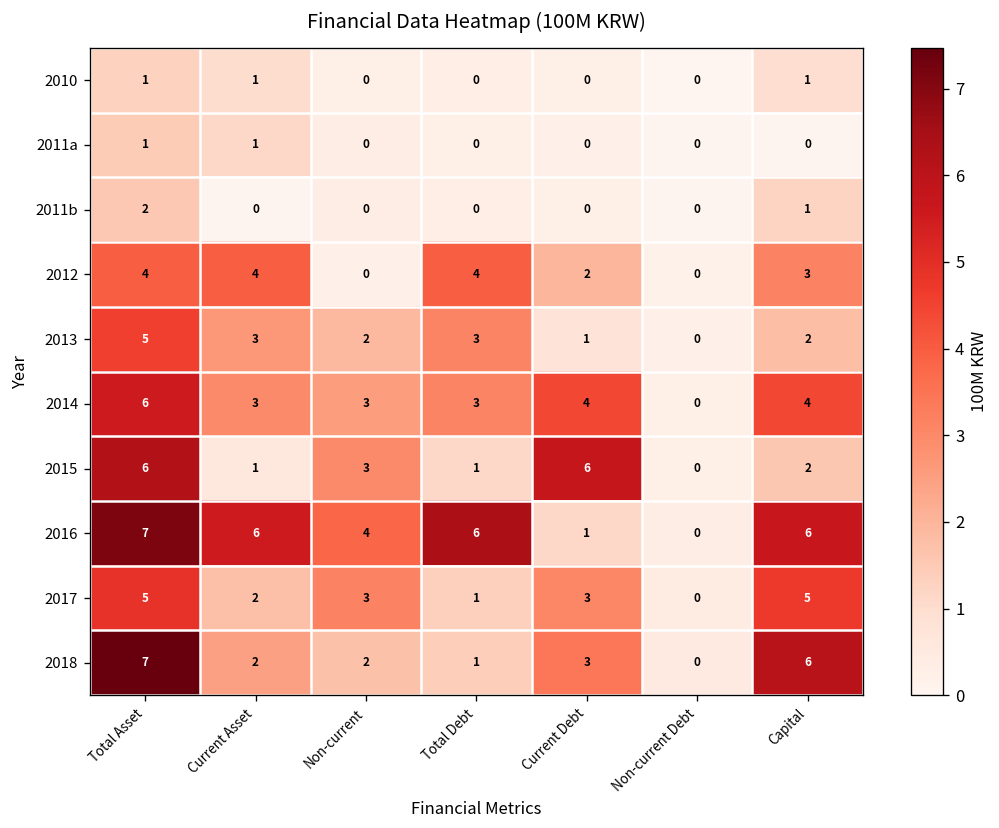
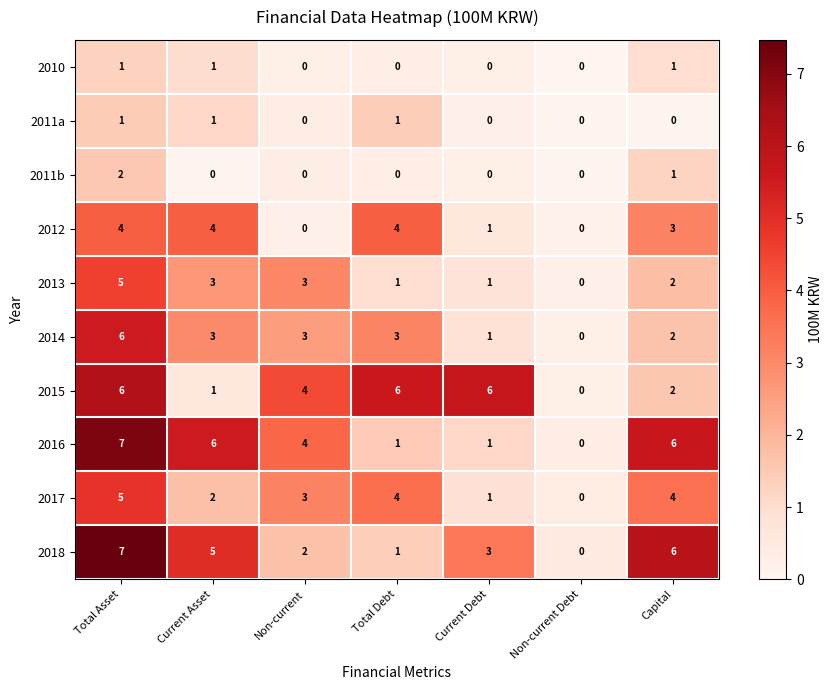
2011a, Total Debt: 0 -> 1
2012, Current Debt: 2 -> 1
2013, Non-current: 2 -> 3
2013, Total Debt: 3 -> 1
2014, Current Debt: 4 -> 1
2014, Capital: 4 -> 2
2015, Non-current: 3 -> 4
2015, Total Debt: 1 -> 6
2016, Total Debt: 6 -> 1
2017, Total Debt: 1 -> 4
2017, Current Debt: 3 -> 1
2017, Capital: 5 -> 4
2018, Current Asset: 2 -> 5
